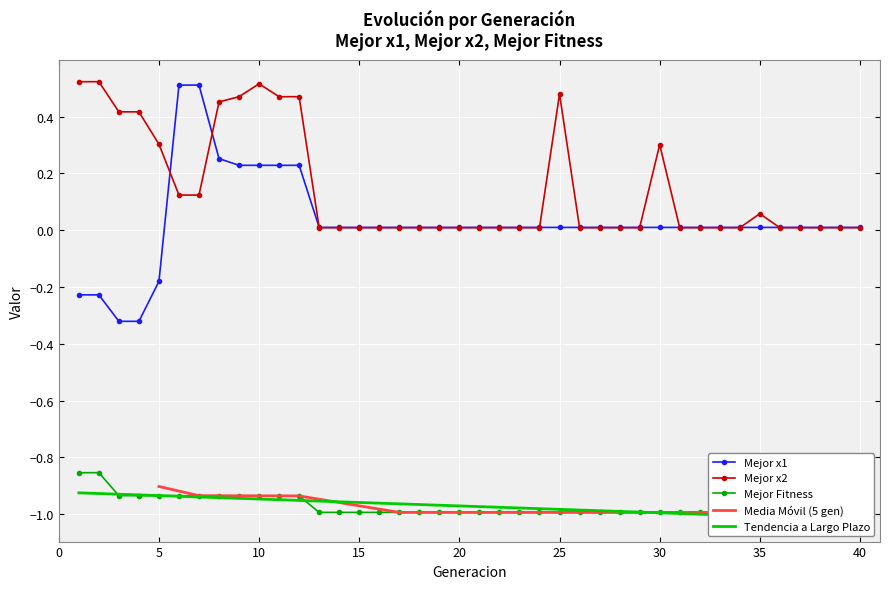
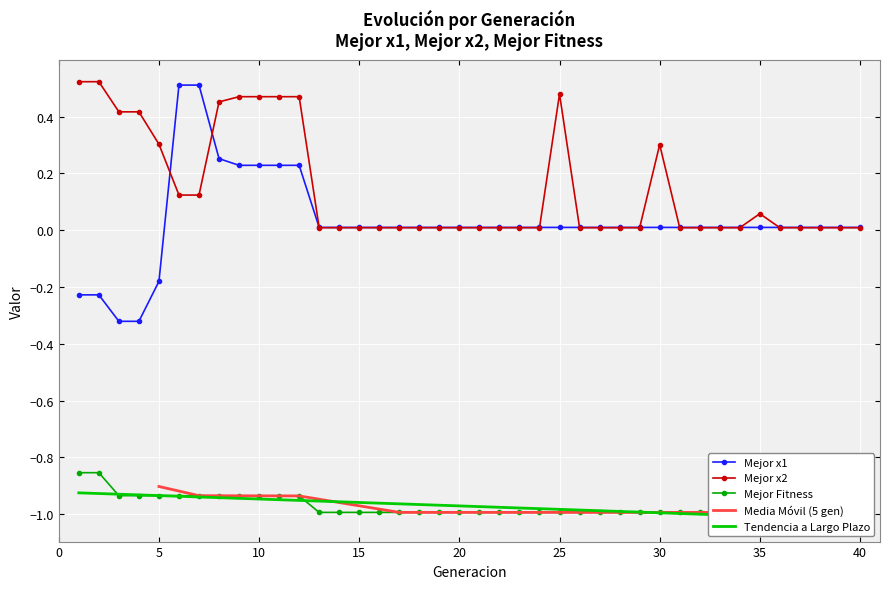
Mejor x2, 10: 0.52 -> 0.47
